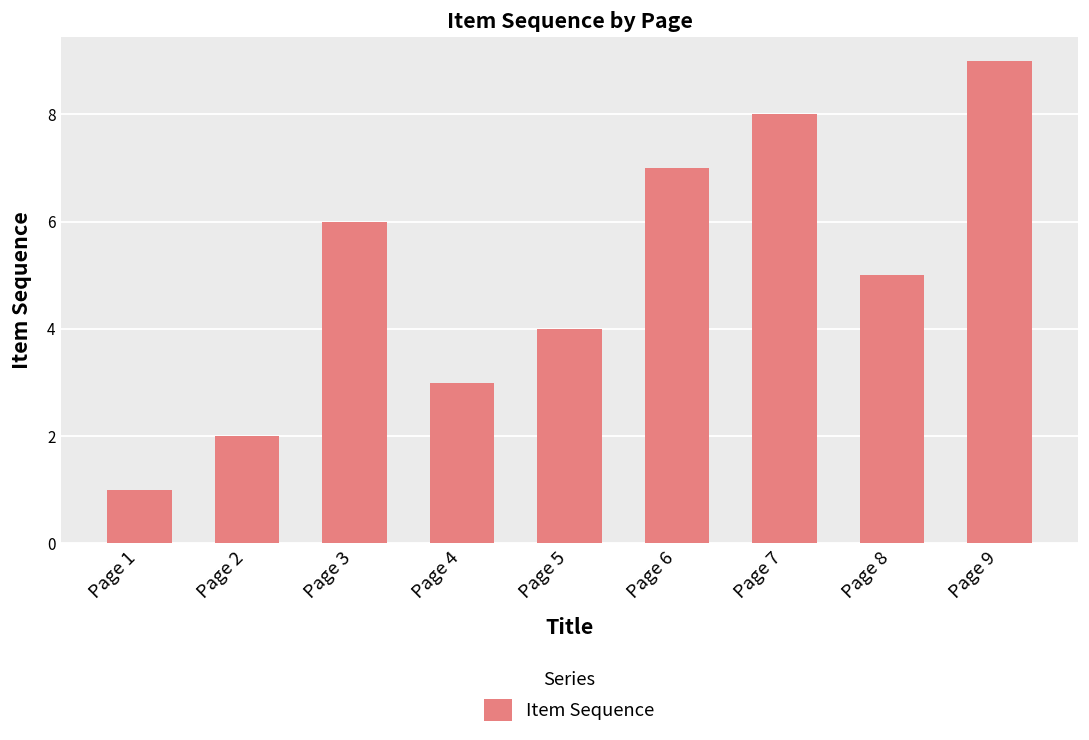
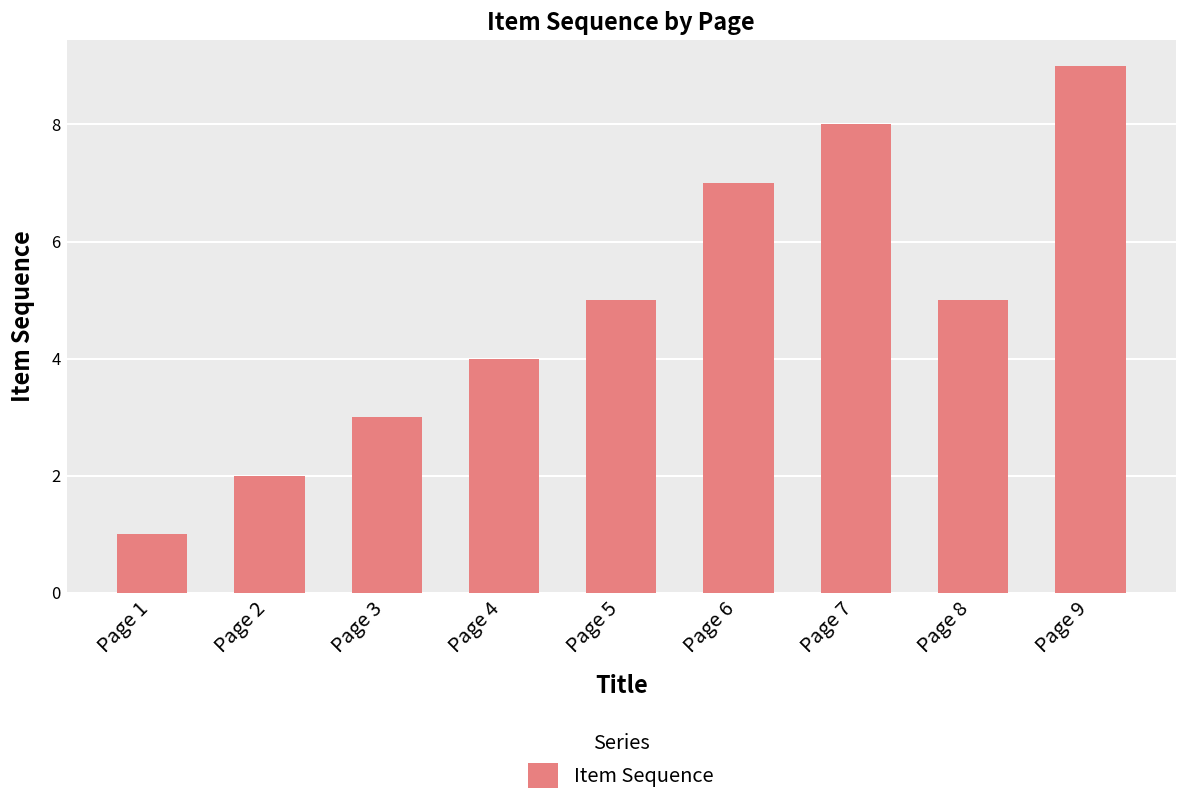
Page 3: 6 -> 3
Page 4: 3 -> 4
Page 5: 4 -> 5
